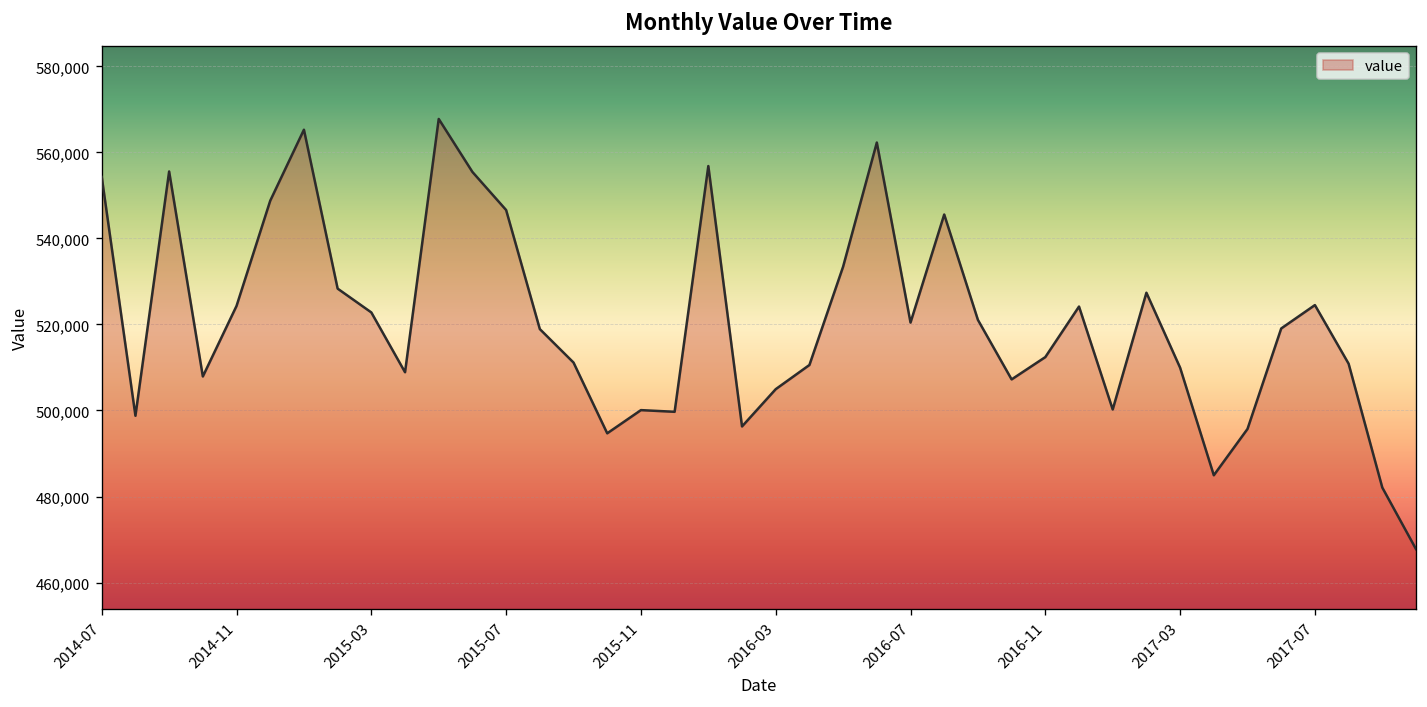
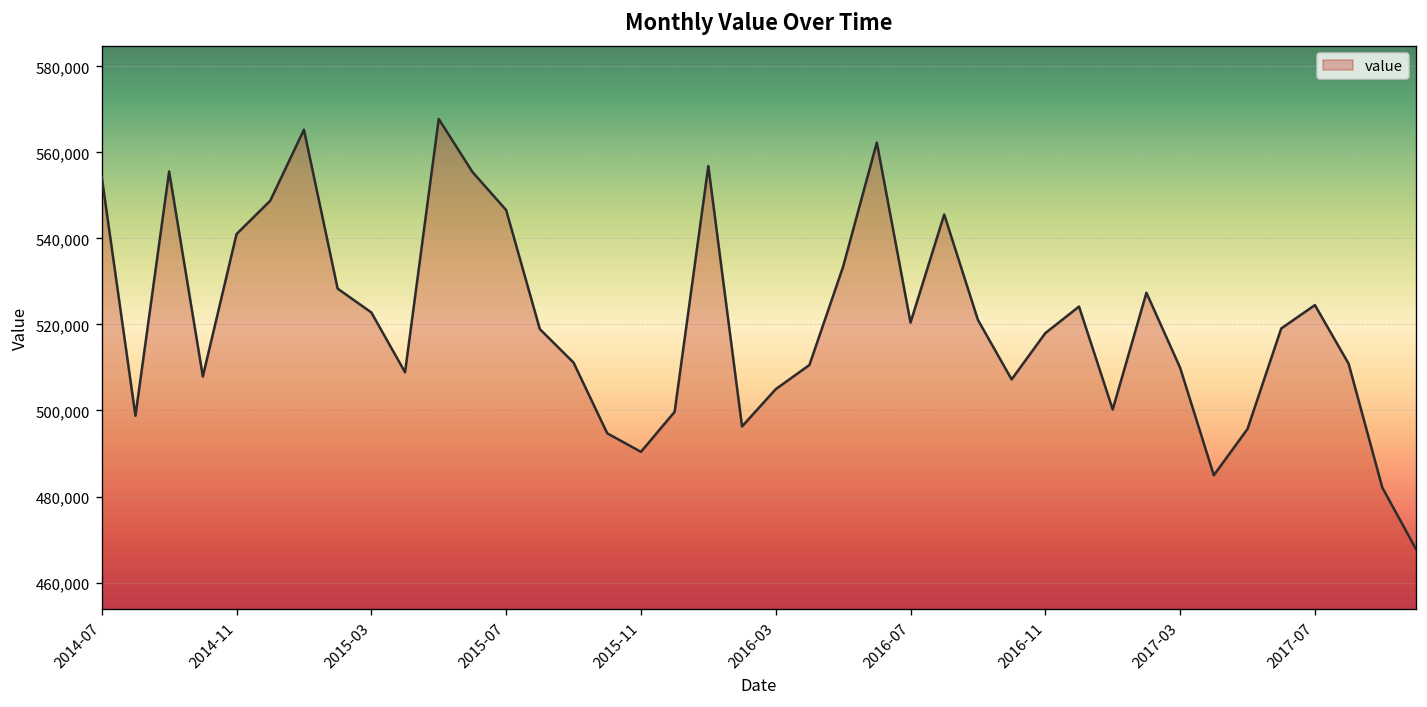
2014-11: 524,000 -> 541,000
2015-11: 500,000 -> 490,000
2016-11: 512,000 -> 518,000
